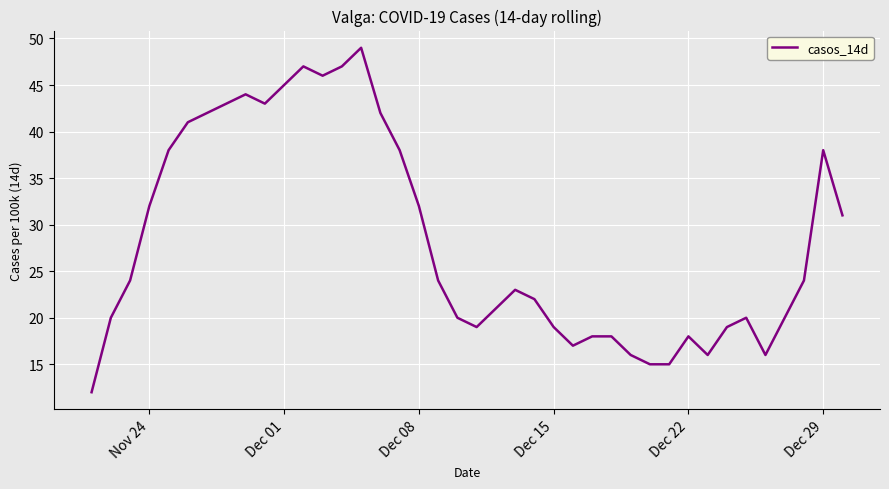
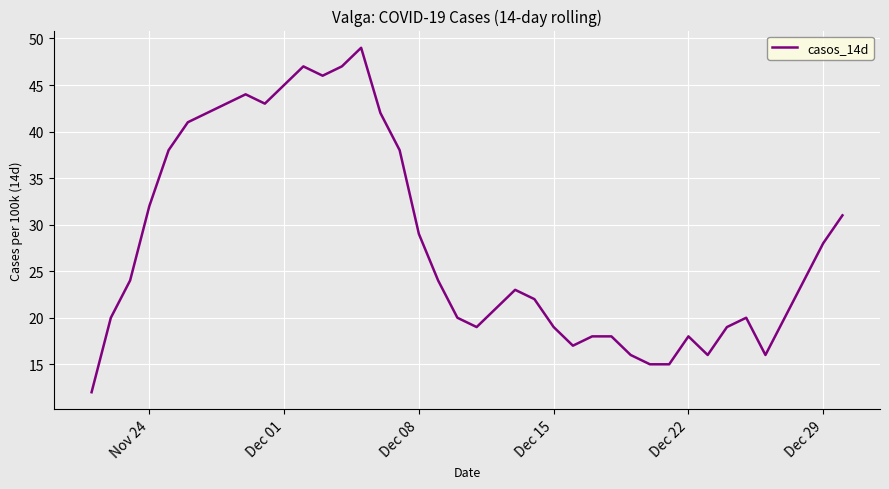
Dec 08: 32 -> 29
Dec 29: 38 -> 28
